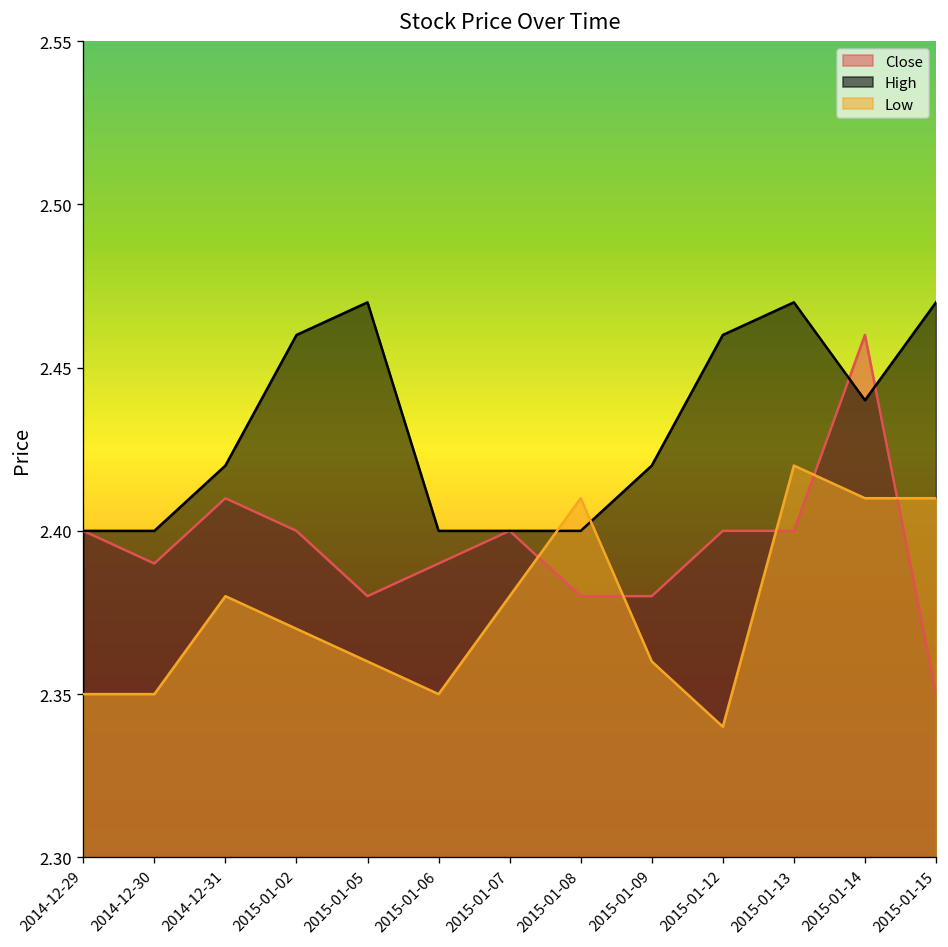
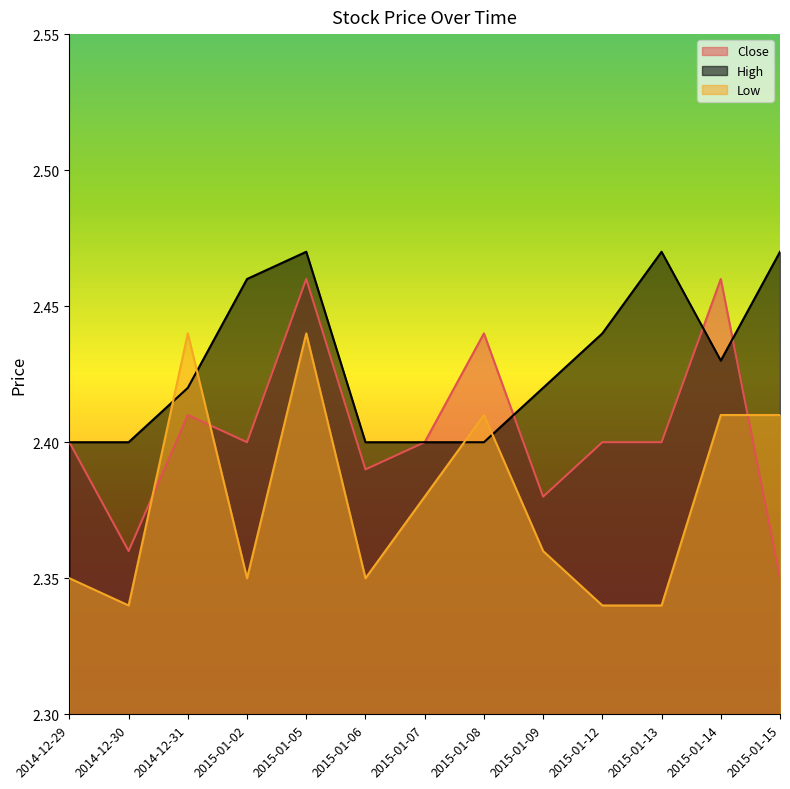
Close, 2014-12-30: 2.39 -> 2.36
Low, 2014-12-30: 2.35 -> 2.34
Low, 2014-12-31: 2.38 -> 2.44
Low, 2015-01-02: 2.37 -> 2.35
Close, 2015-01-05: 2.38 -> 2.46
Low, 2015-01-05: 2.36 -> 2.44
Close, 2015-01-08: 2.38 -> 2.44
High, 2015-01-12: 2.46 -> 2.44
Low, 2015-01-13: 2.42 -> 2.34
High, 2015-01-14: 2.44 -> 2.43
